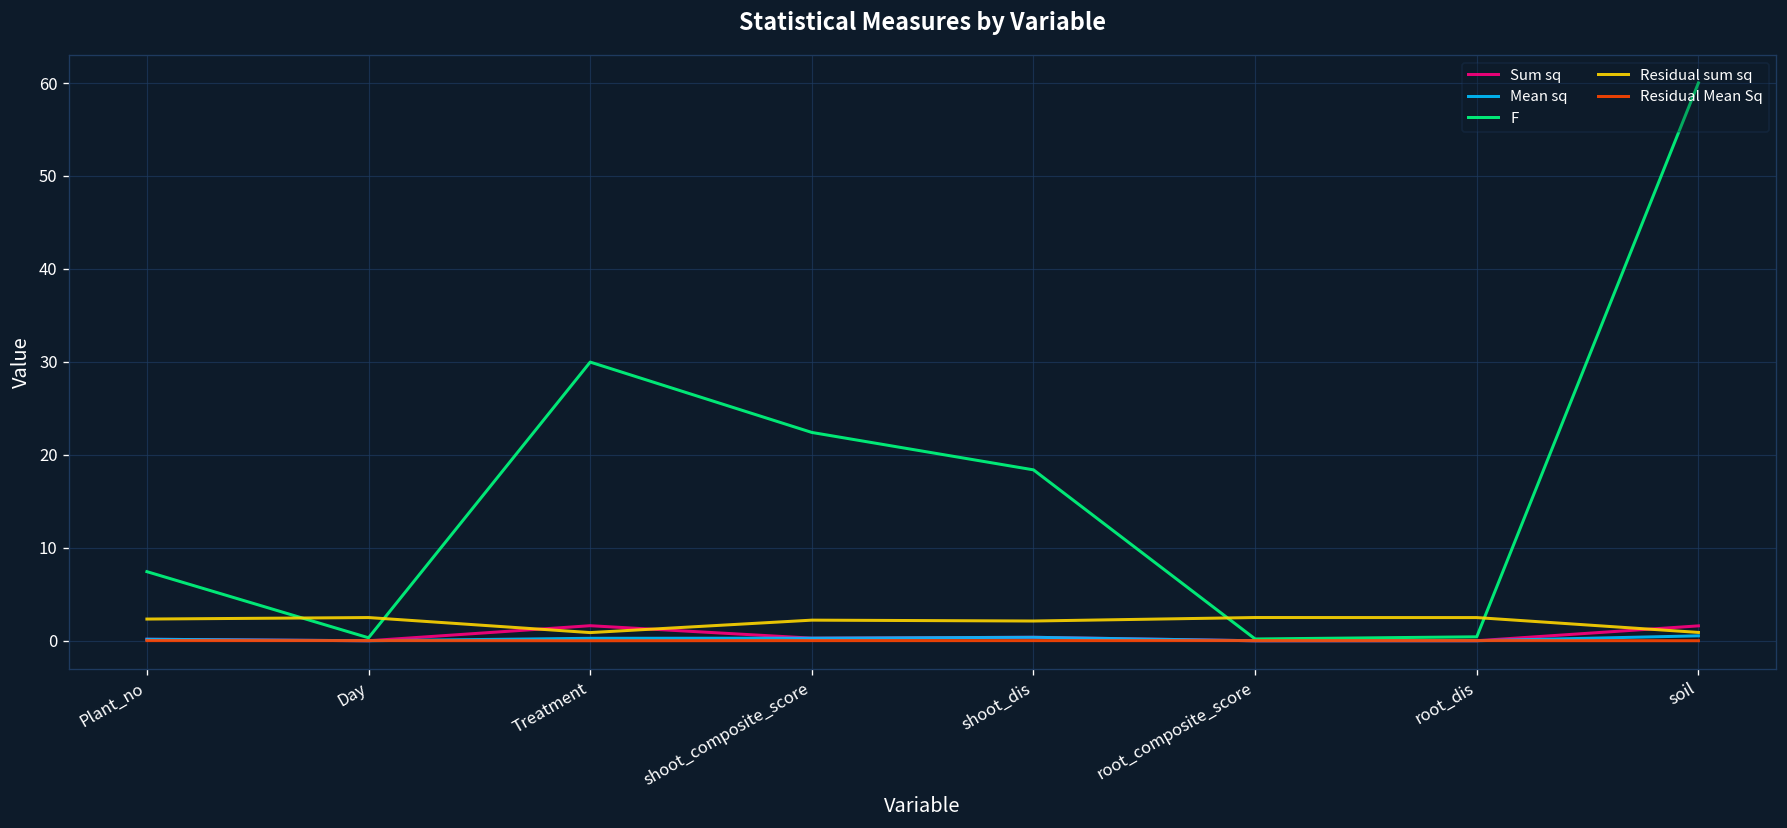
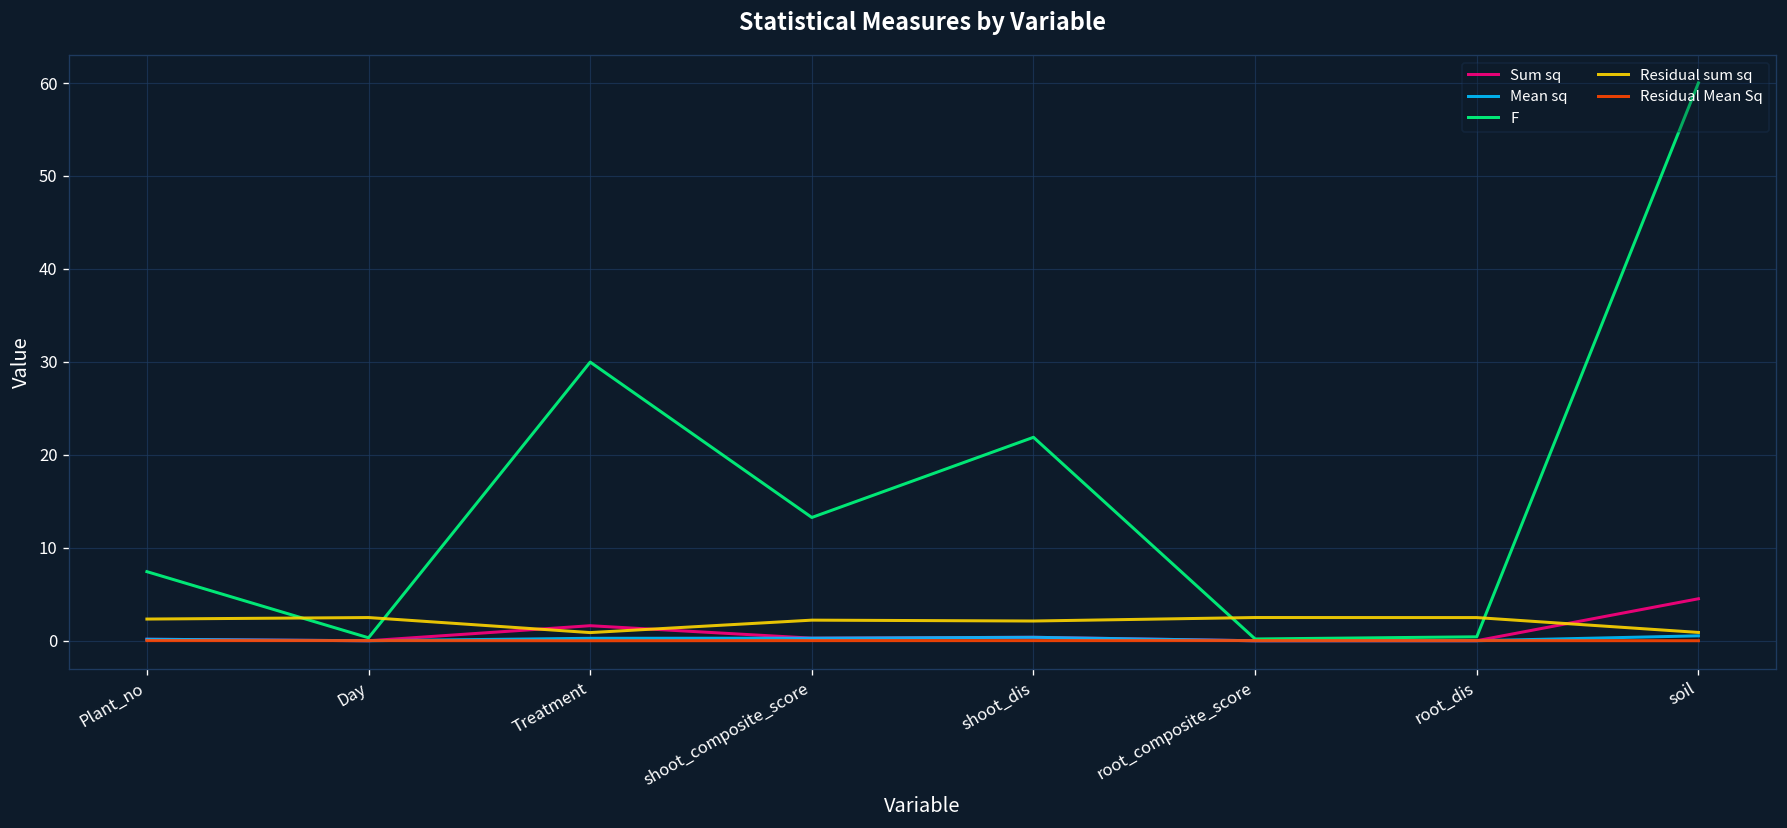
F, shoot_composite_score: 22 -> 13
F, shoot_dis: 18 -> 22
Sum sq, soil: 2 -> 5
